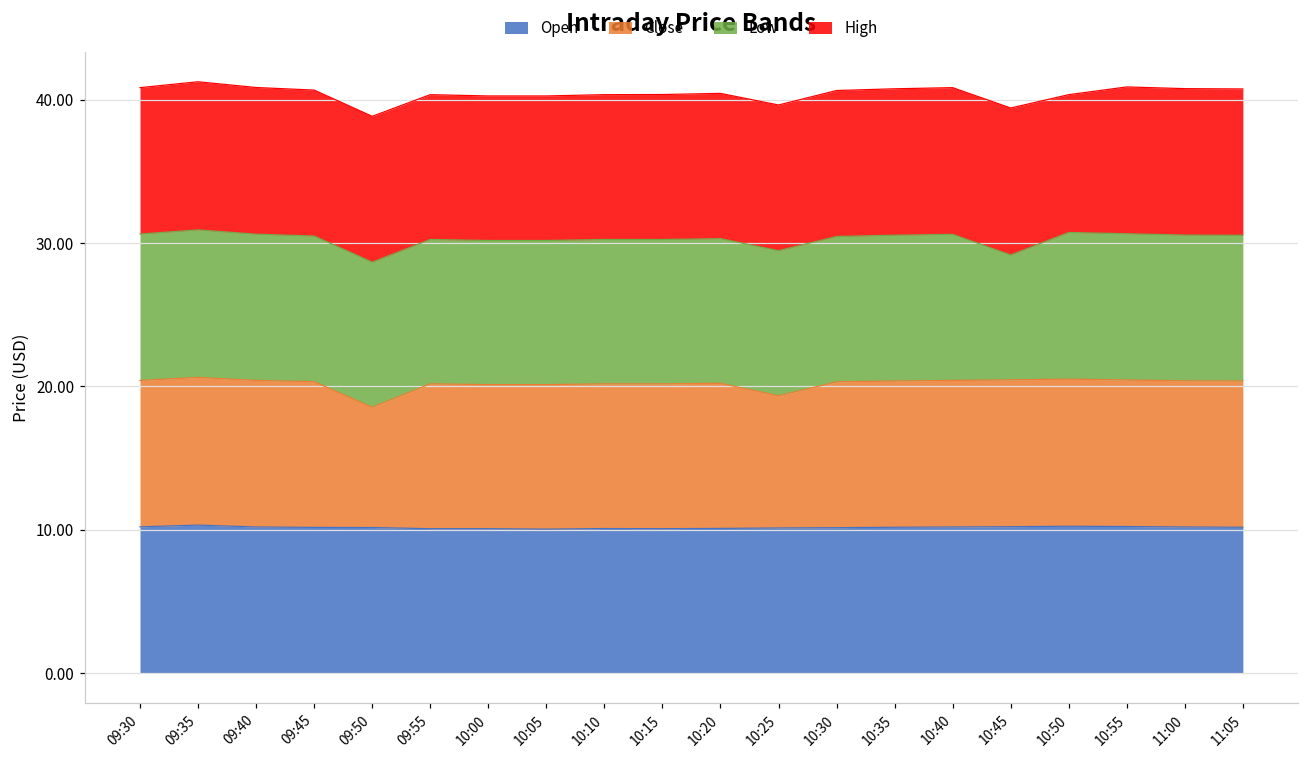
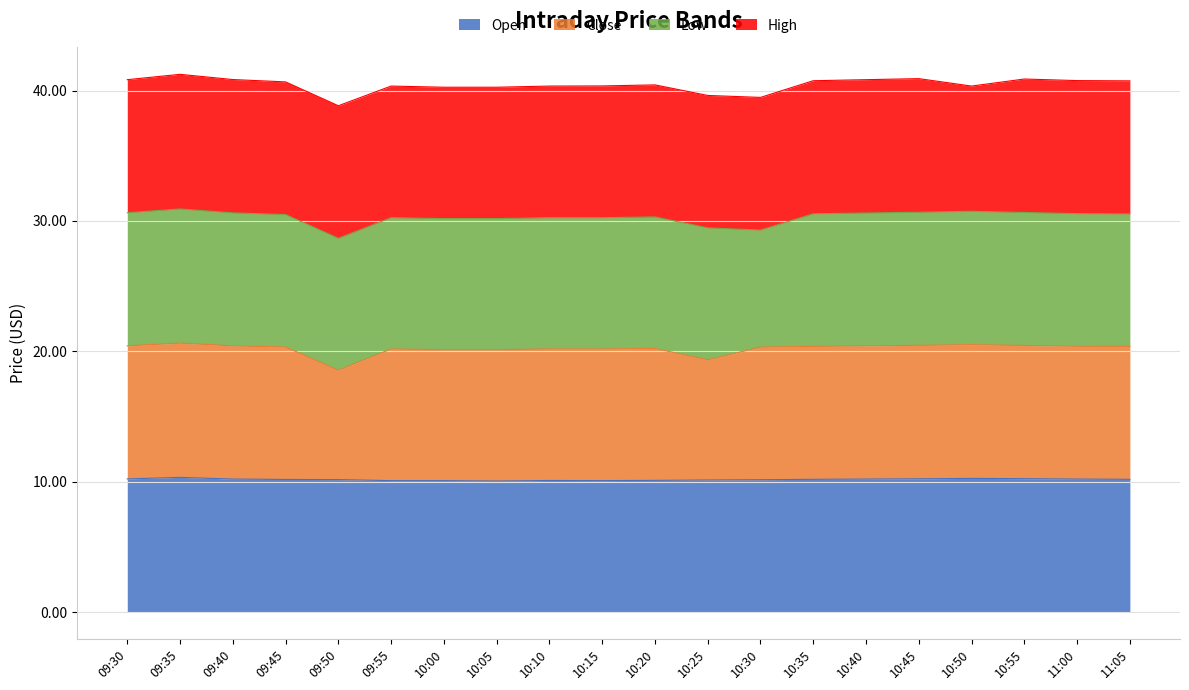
Low, 10:30: 10.1 -> 9.0
Low, 10:45: 8.7 -> 10.2
